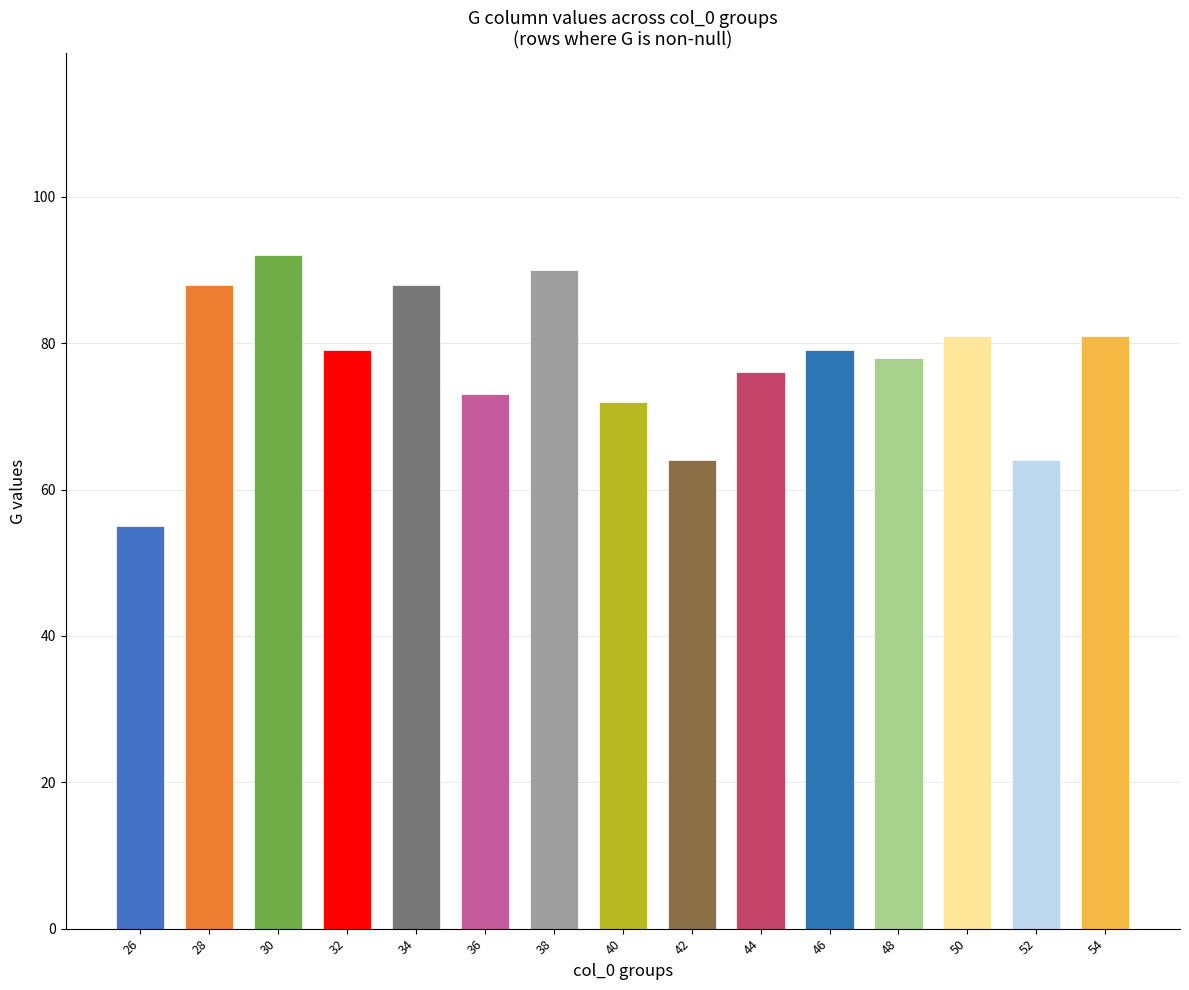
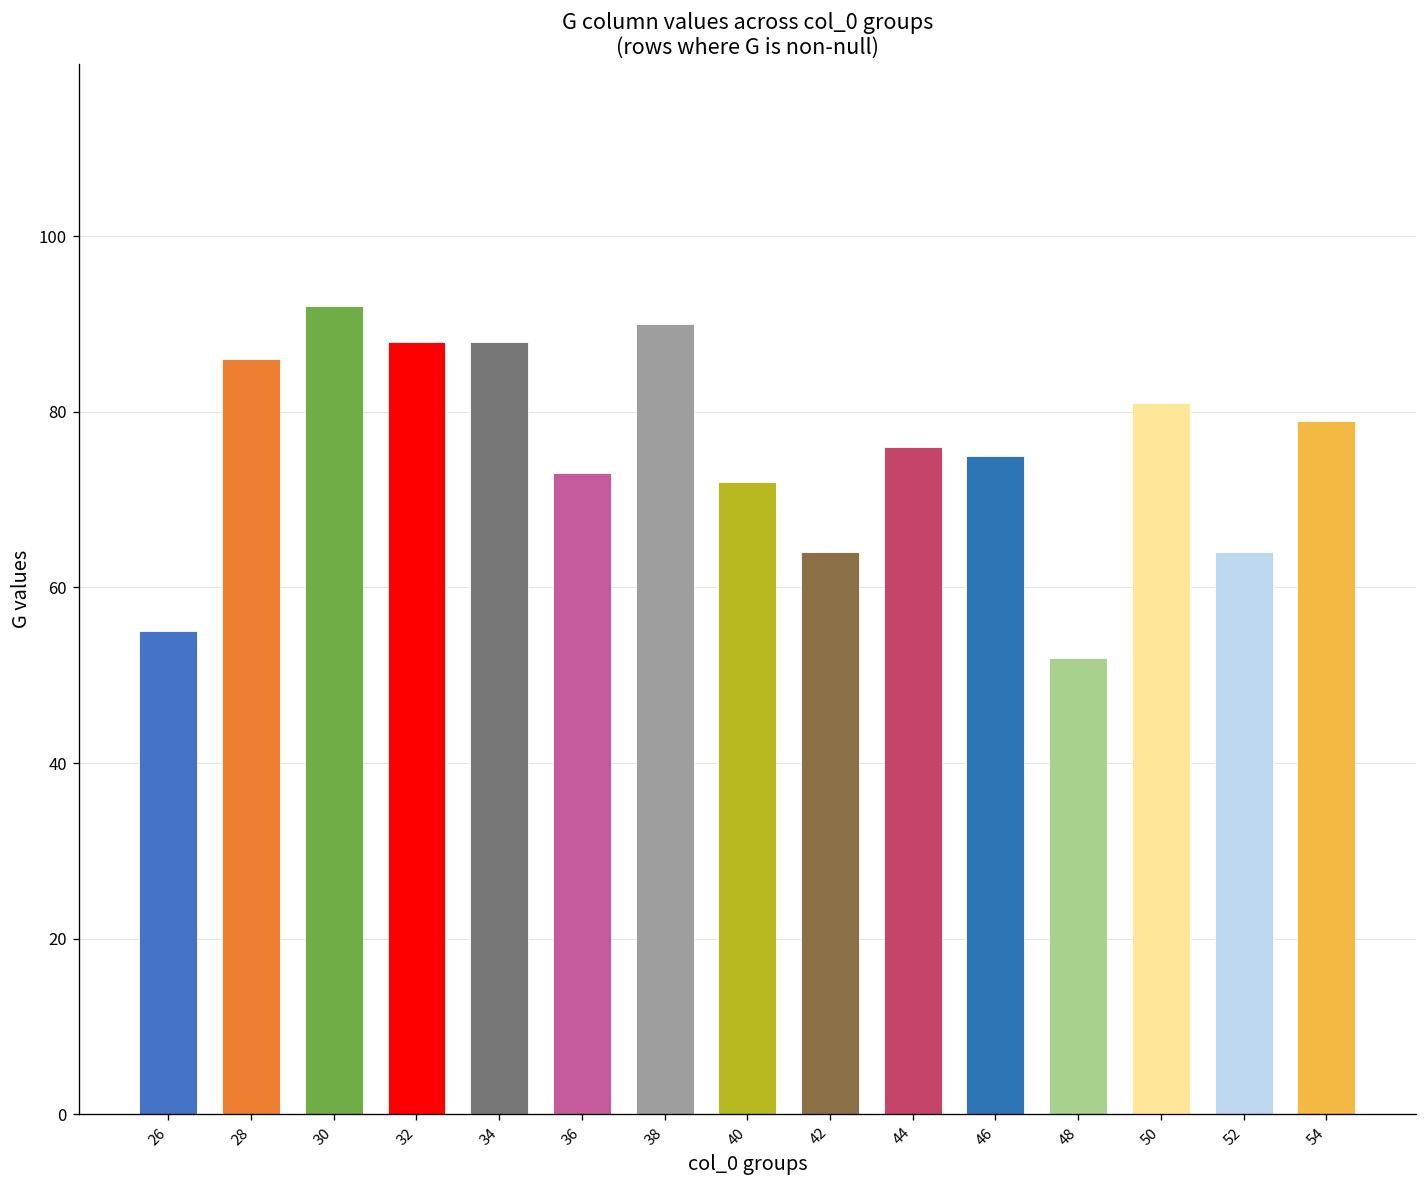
28: 88 -> 86
32: 79 -> 88
46: 79 -> 75
48: 78 -> 52
54: 81 -> 79
